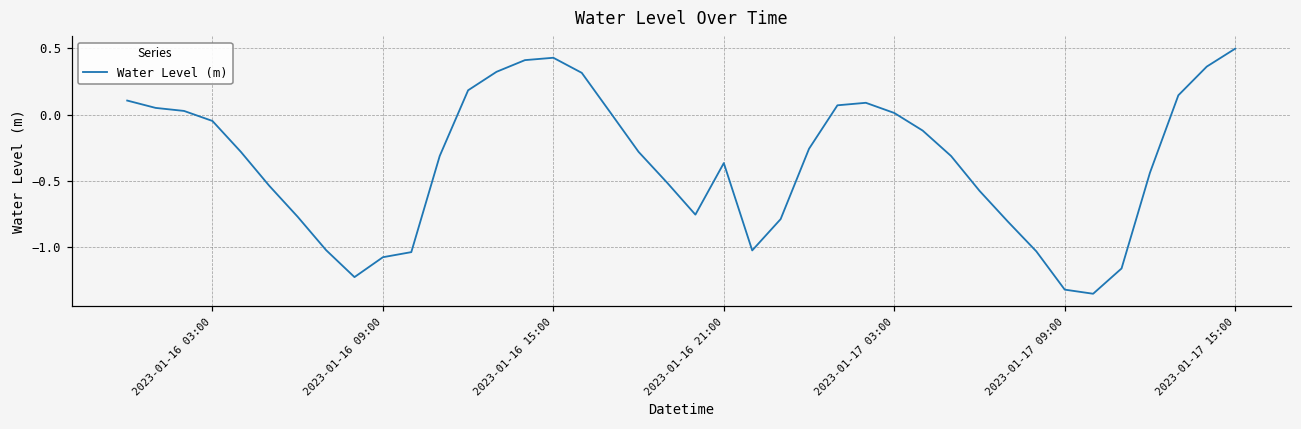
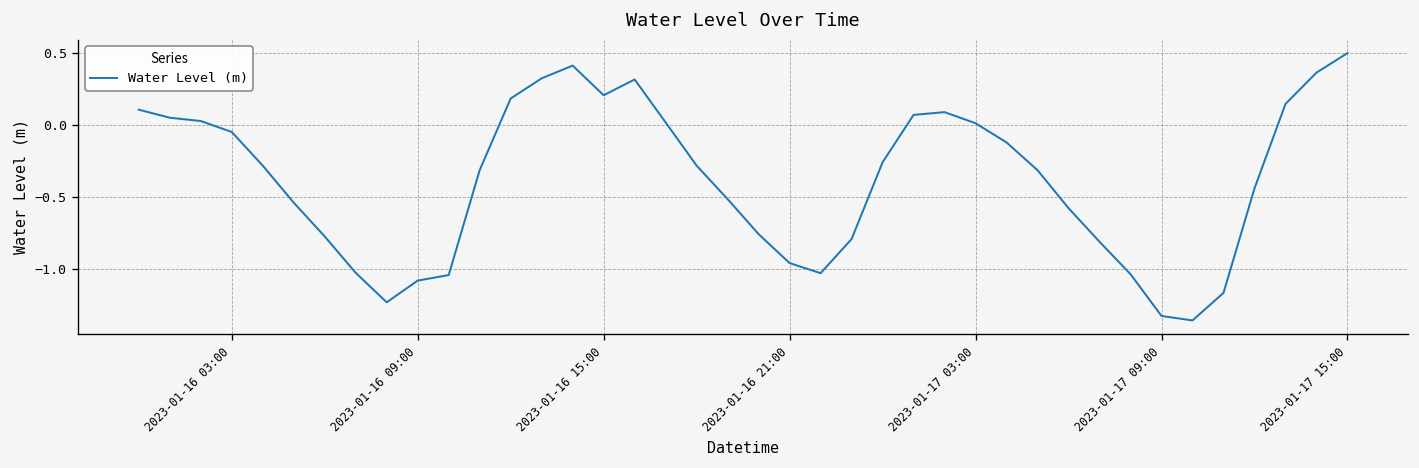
2023-01-16 15:00: 0.43 -> 0.21
2023-01-16 21:00: -0.37 -> -0.96
